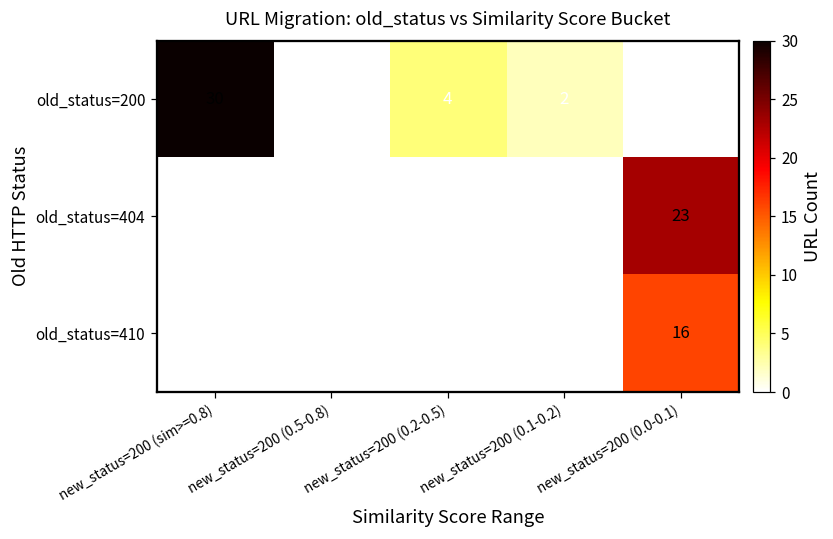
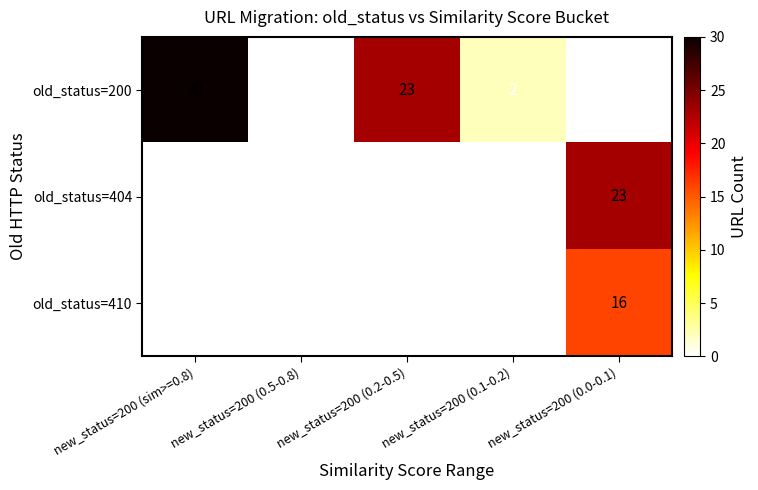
old_status=200, new_status=200 (0.2-0.5): 4 -> 23
